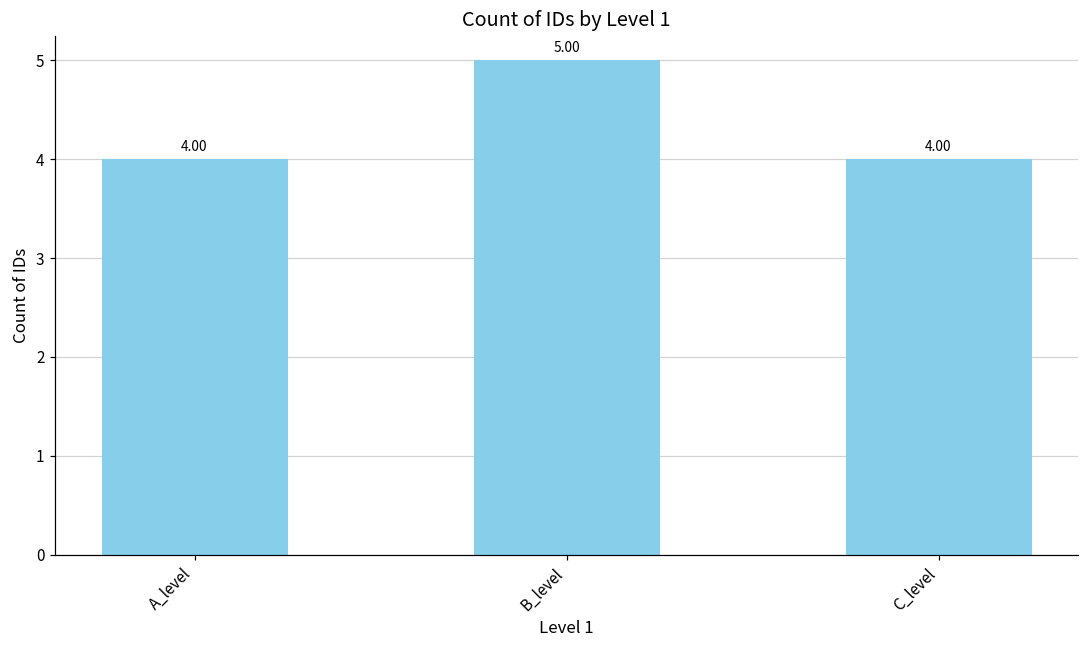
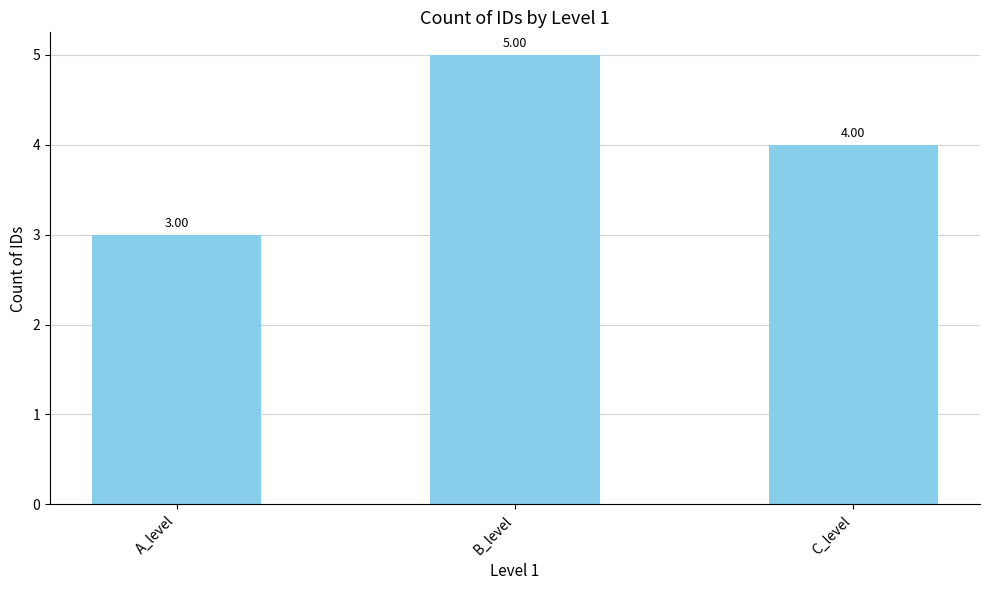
A_level: 4.00 -> 3.00
